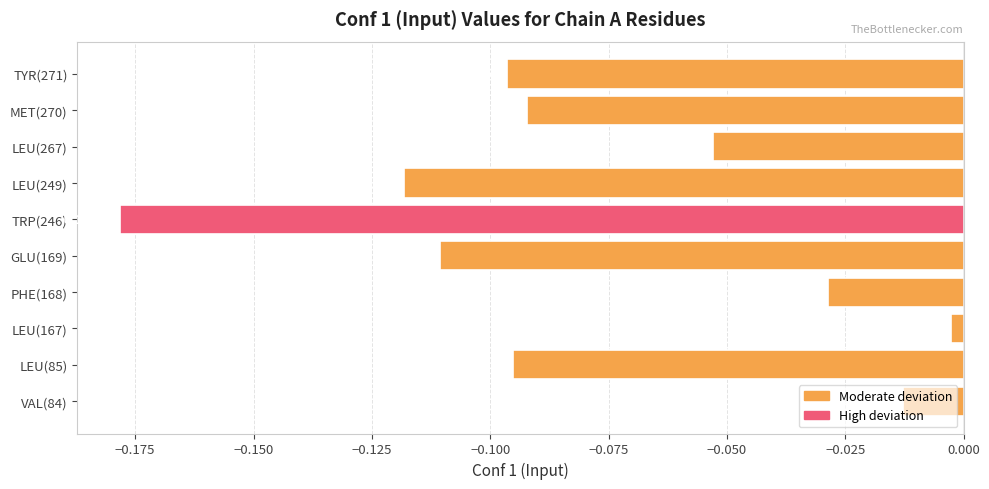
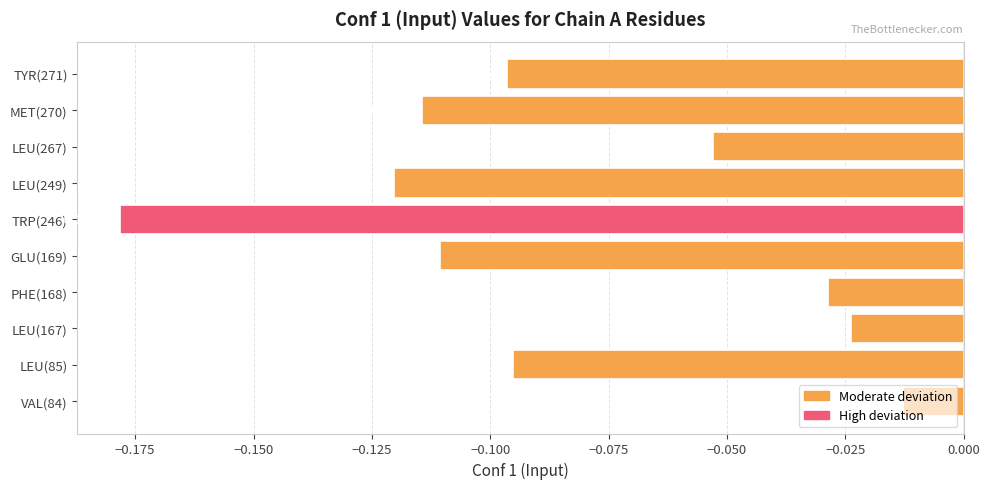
MET(270): -0.092 -> -0.114
LEU(249): -0.118 -> -0.120
LEU(167): -0.003 -> -0.024
